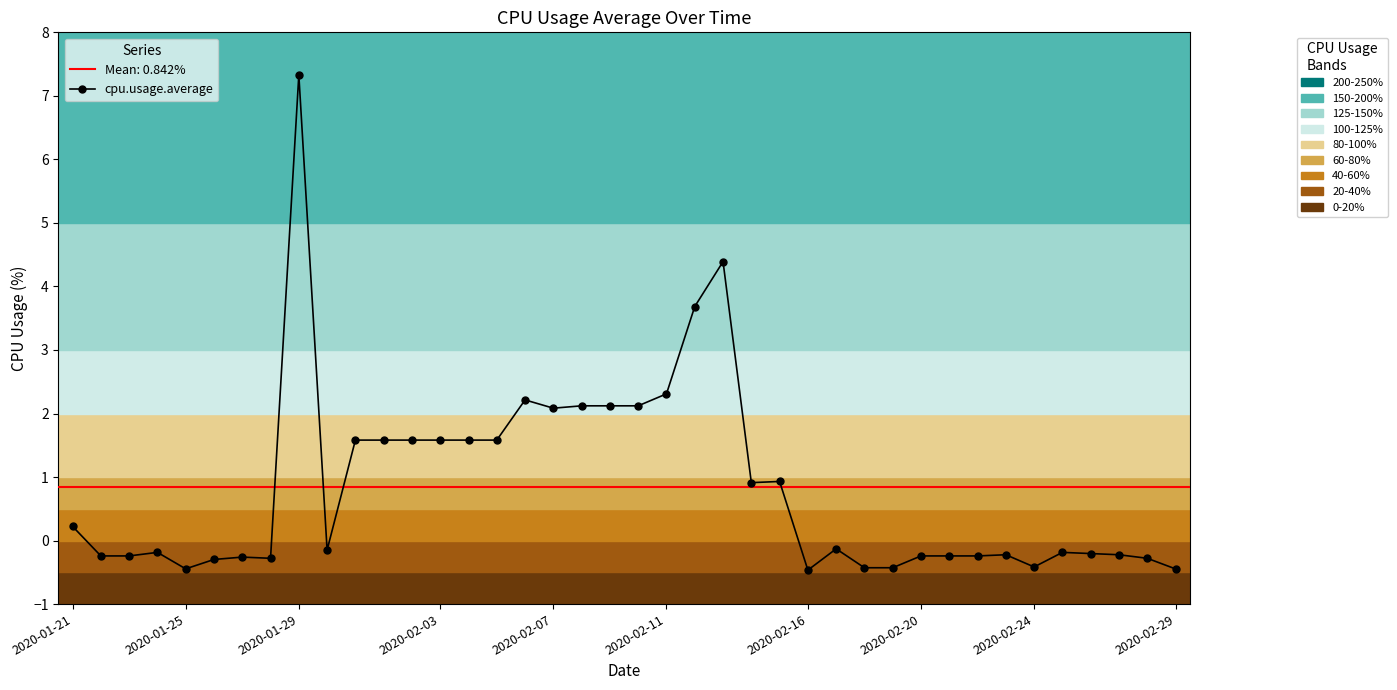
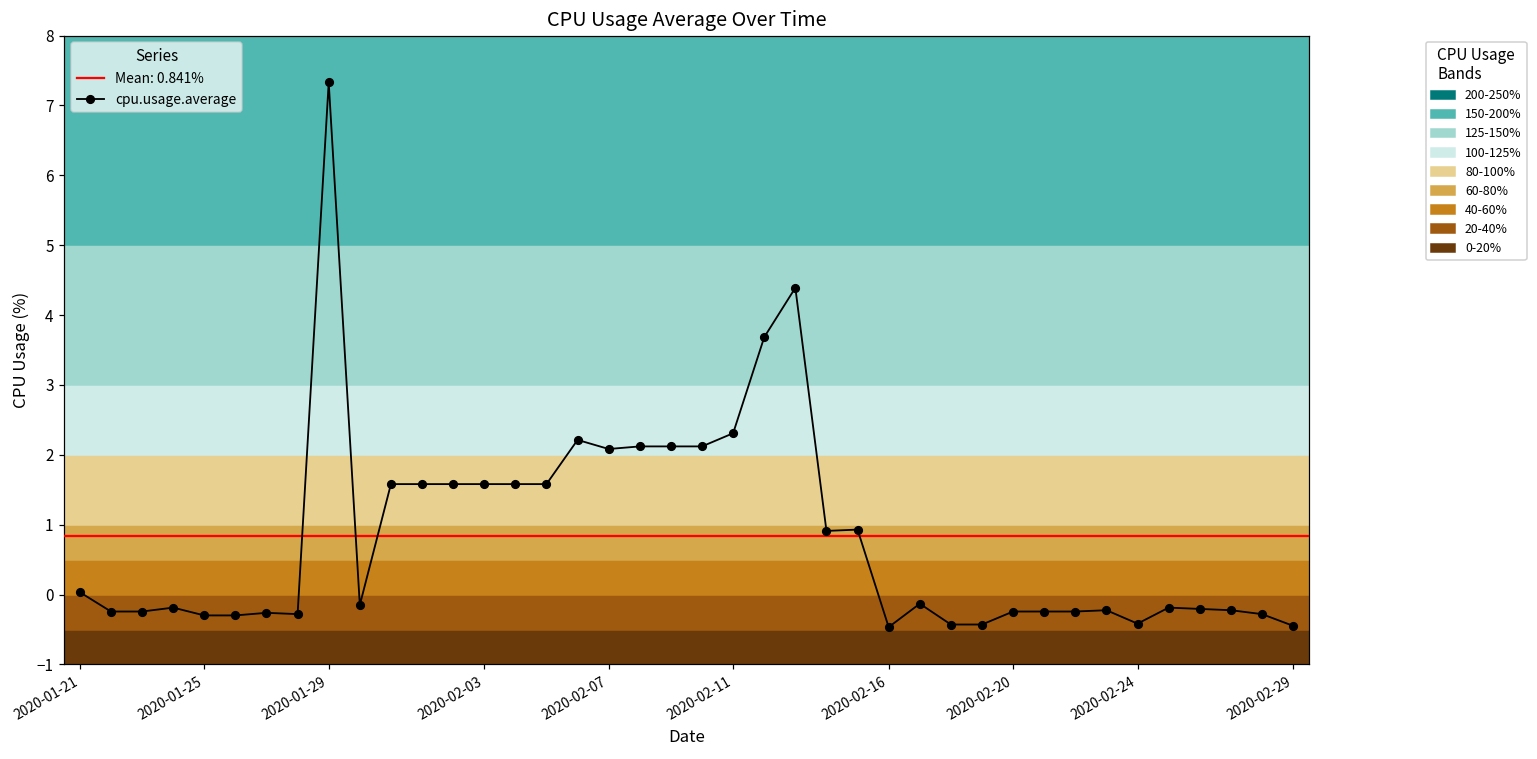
2020-01-21: 0.2 -> 0.0
2020-01-25: -0.4 -> -0.3
